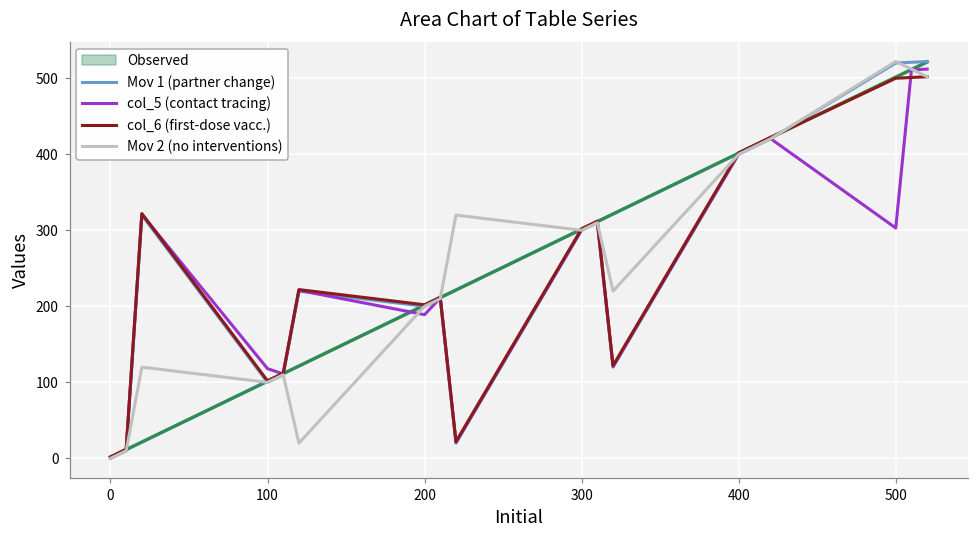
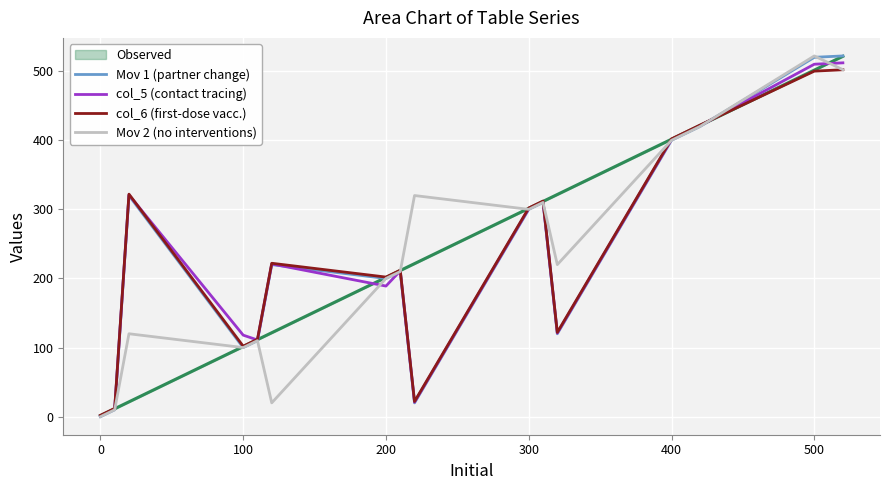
col_5 (contact tracing), 500: 300 -> 510
